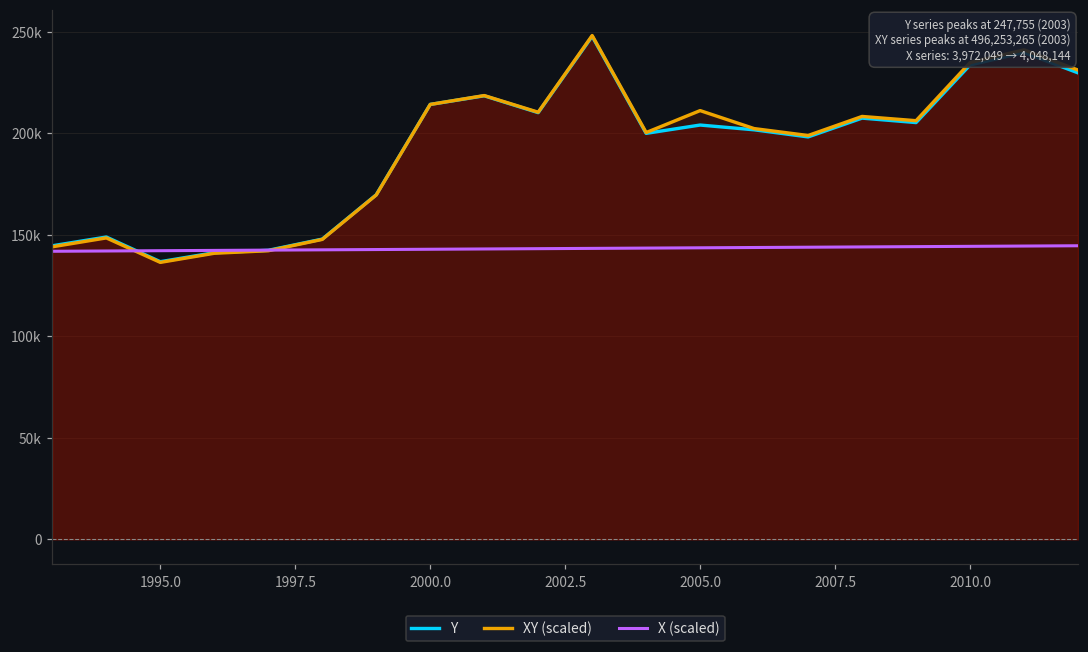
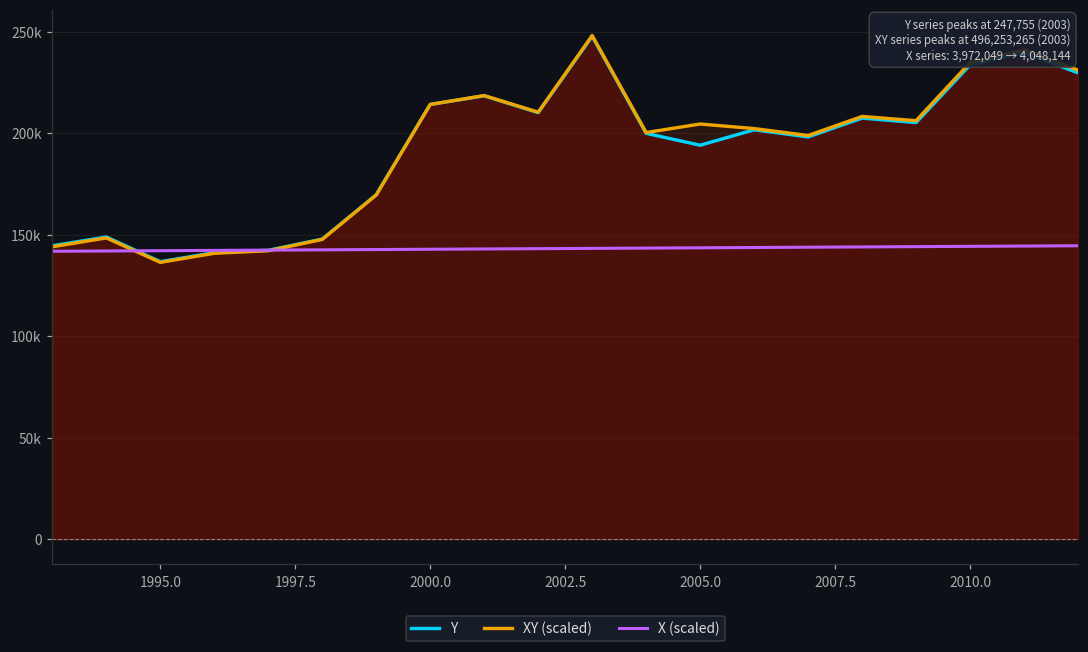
Y, 2005.0: 204000 -> 194000
XY (scaled), 2005.0: 211000 -> 205000
